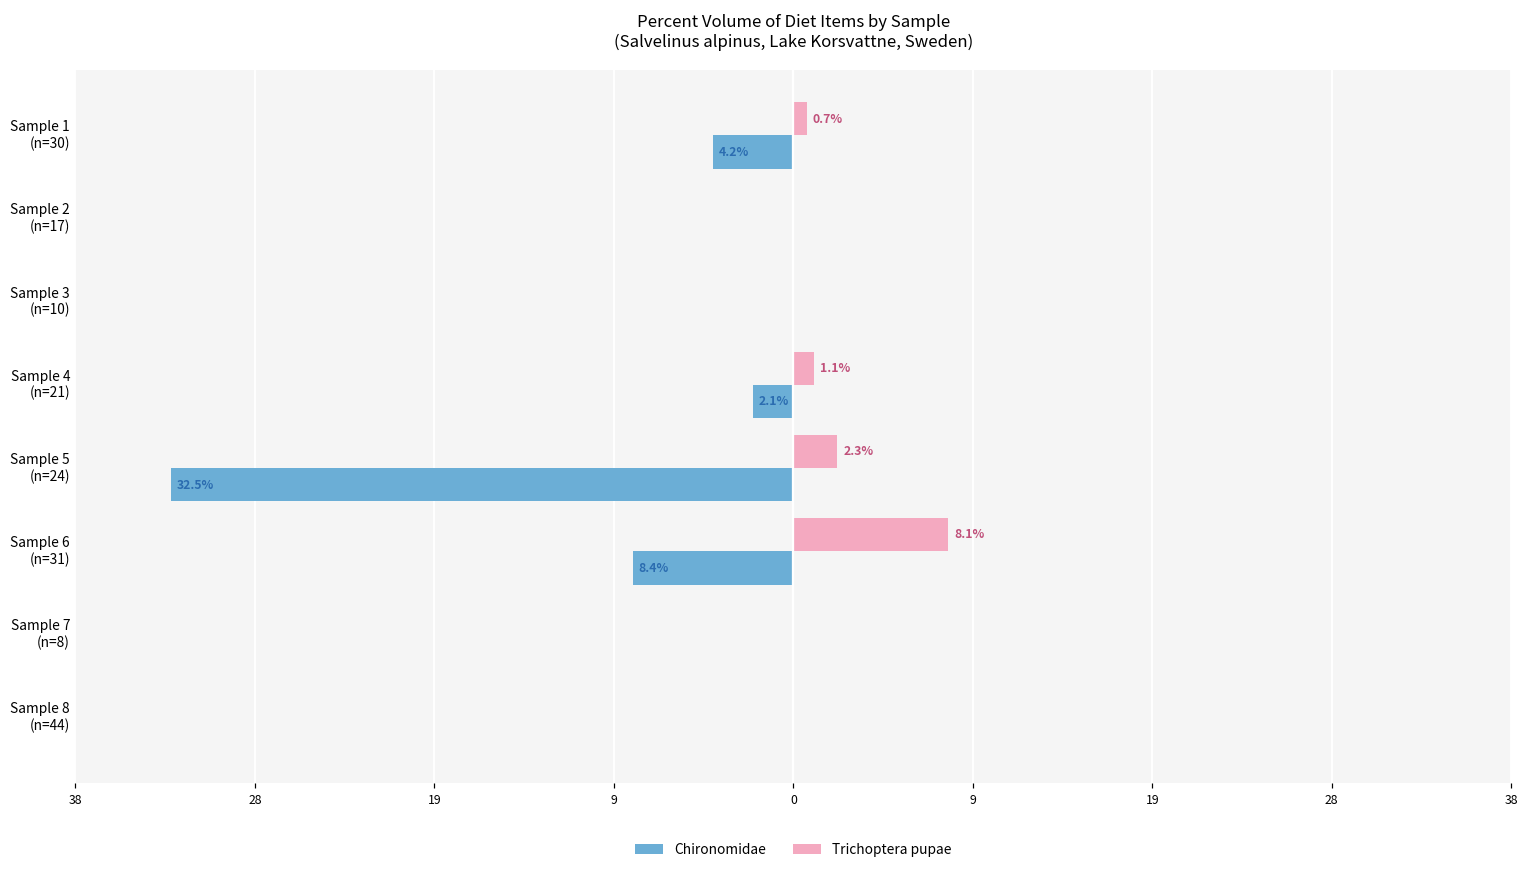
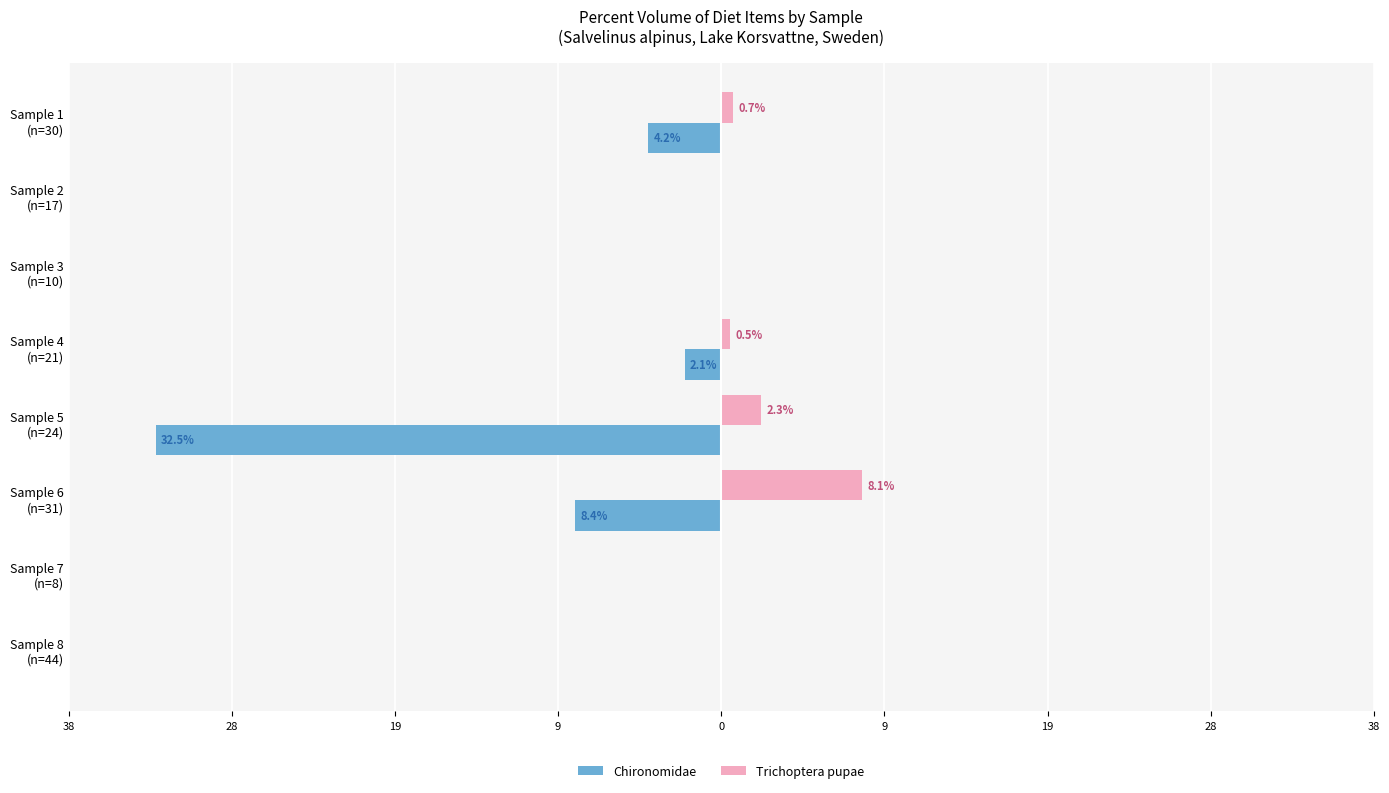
Trichoptera pupae, Sample 4 (n=21): 1.1% -> 0.5%
